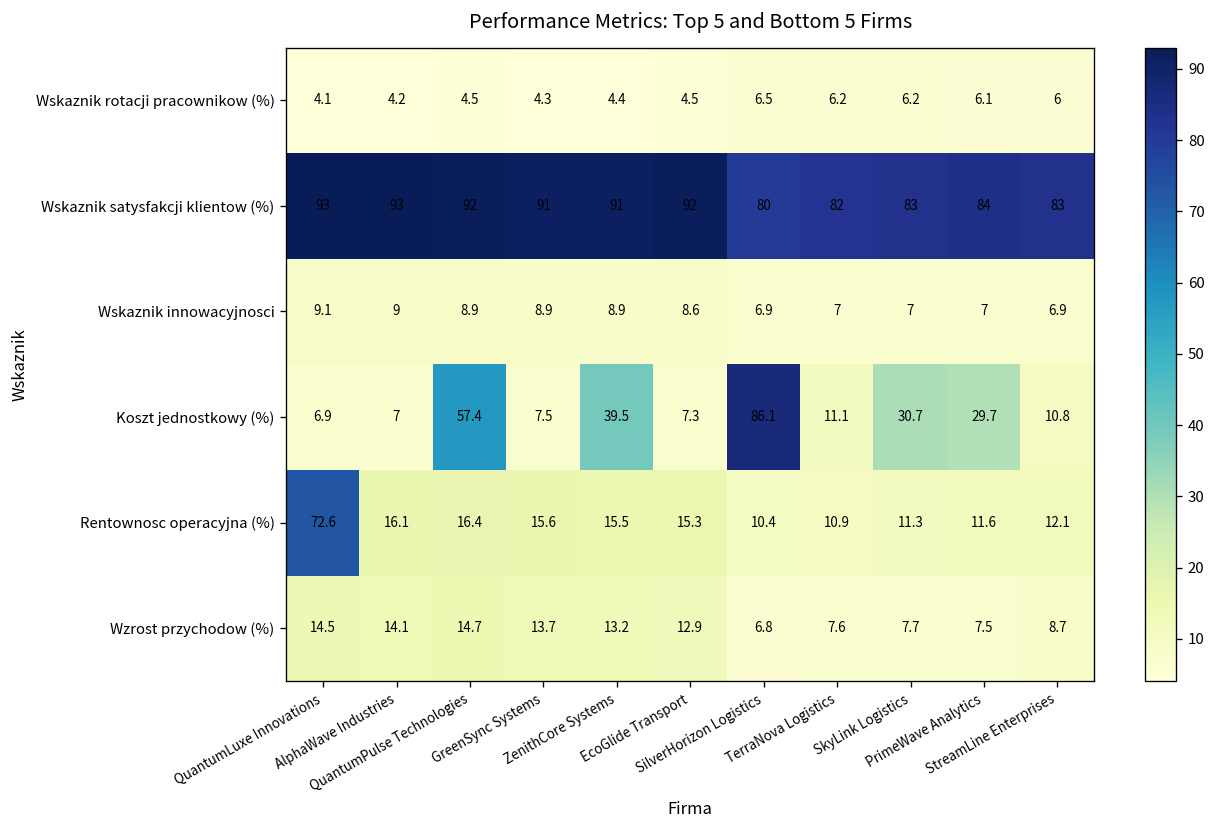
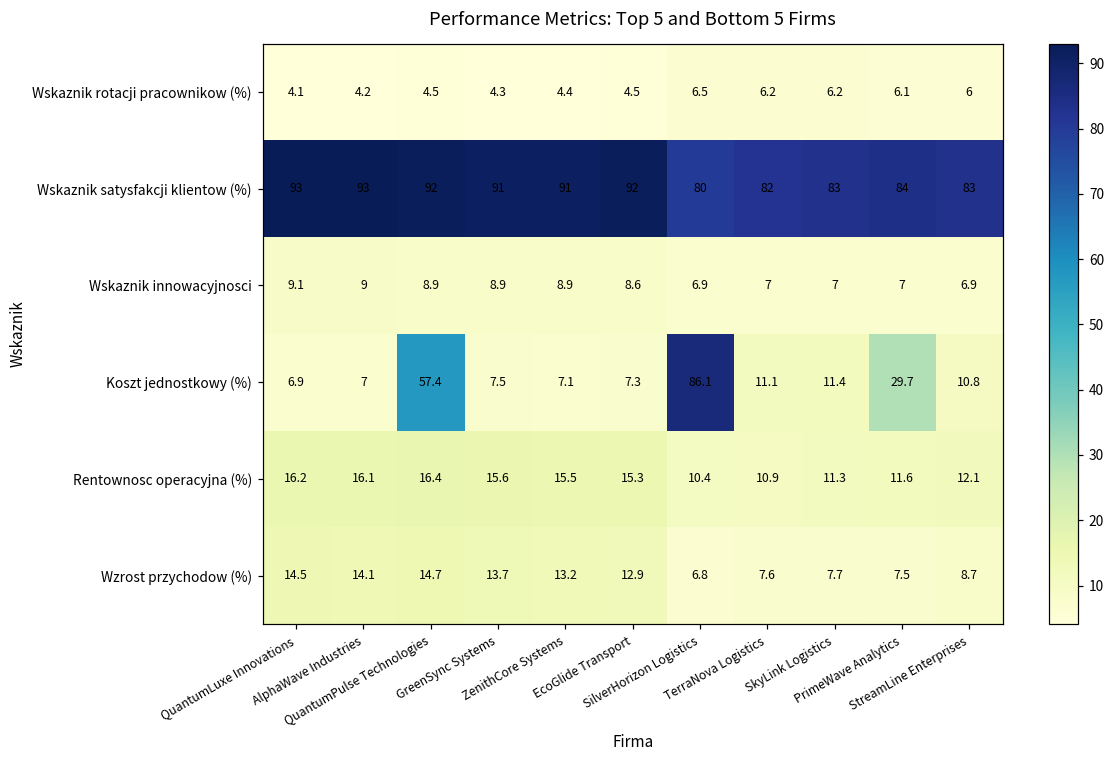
Koszt jednostkowy (%), ZenithCore Systems: 39.5 -> 7.1
Koszt jednostkowy (%), SkyLink Logistics: 30.7 -> 11.4
Rentownosc operacyjna (%), QuantumLuxe Innovations: 72.6 -> 16.2
